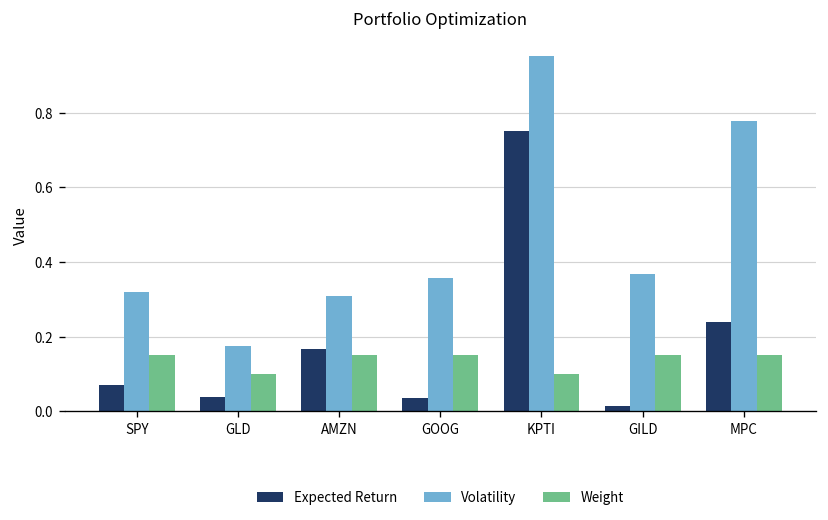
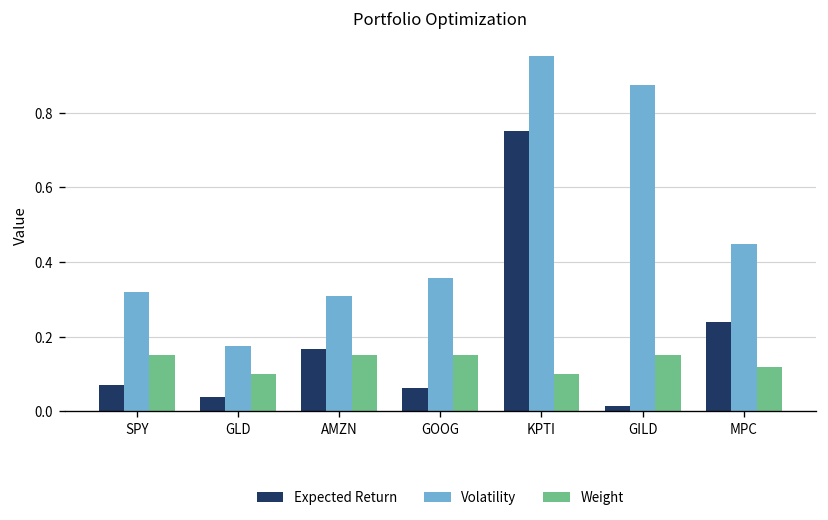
Expected Return, GOOG: 0.04 -> 0.06
Volatility, GILD: 0.37 -> 0.87
Volatility, MPC: 0.78 -> 0.45
Weight, MPC: 0.15 -> 0.12
